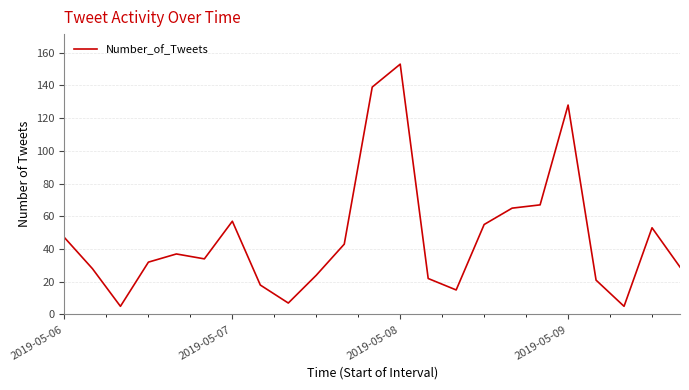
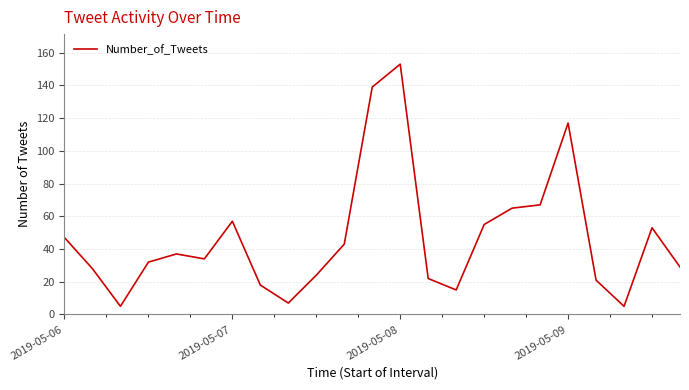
2019-05-09: 128 -> 117
